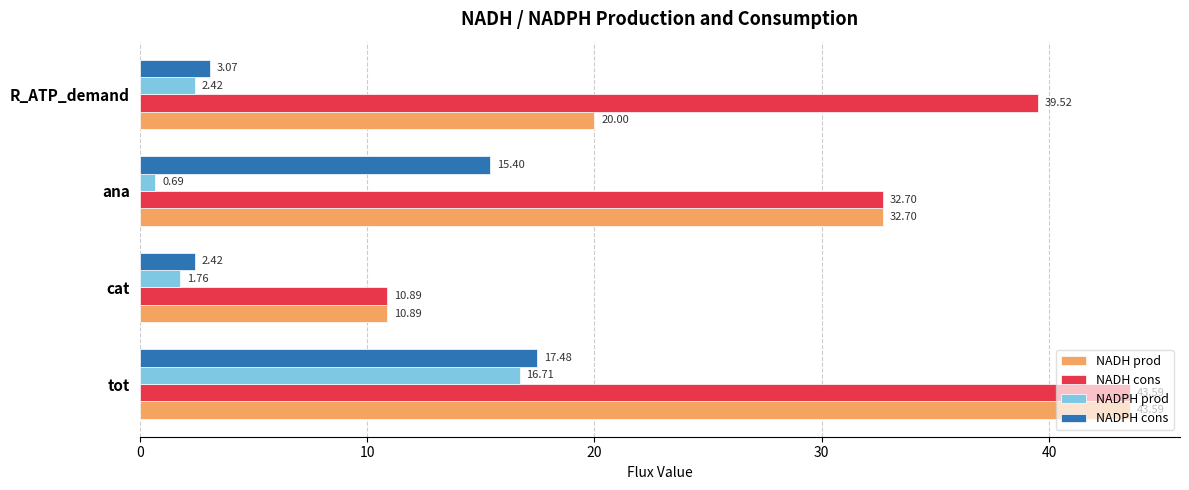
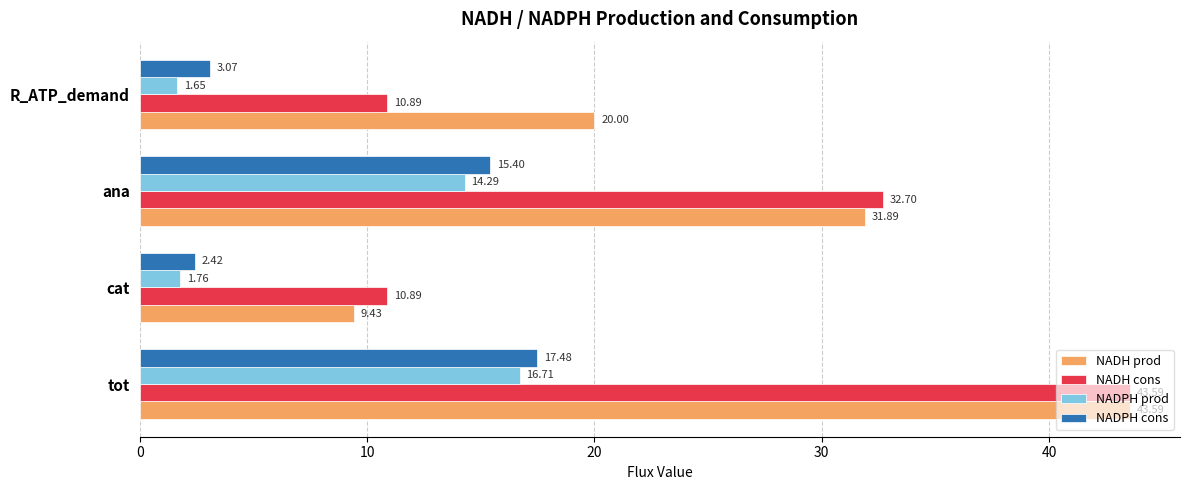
NADPH prod, R_ATP_demand: 2.42 -> 1.65
NADH cons, R_ATP_demand: 39.52 -> 10.89
NADPH prod, ana: 0.69 -> 14.29
NADH prod, ana: 32.70 -> 31.89
NADH prod, cat: 10.89 -> 9.43
